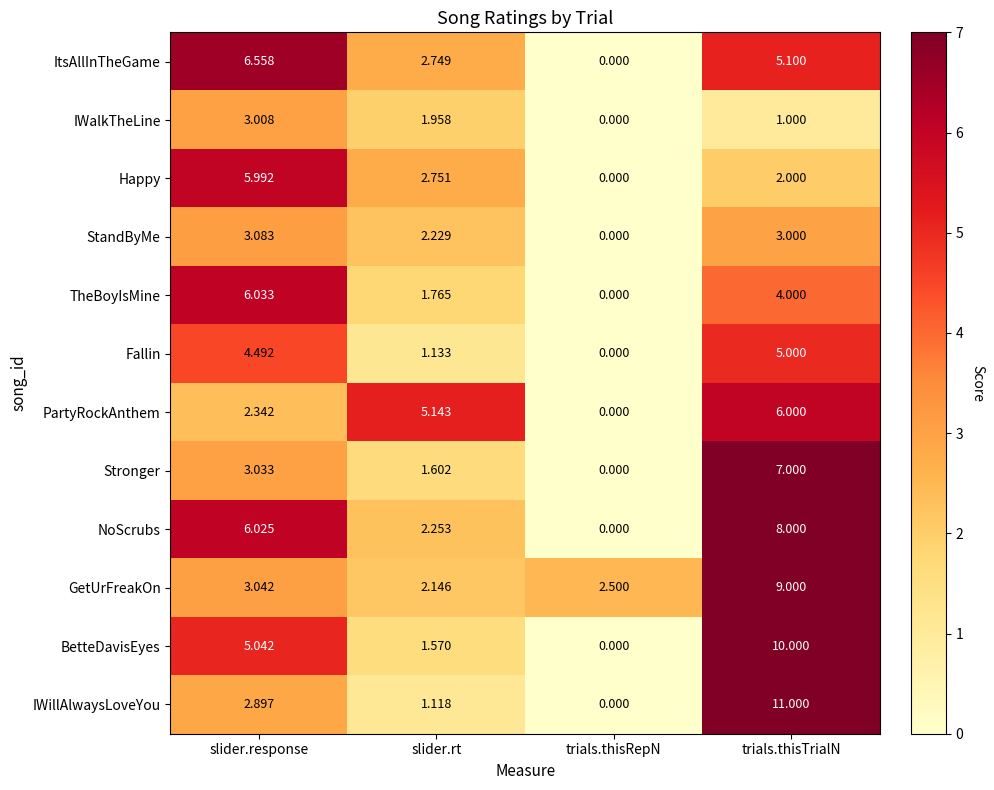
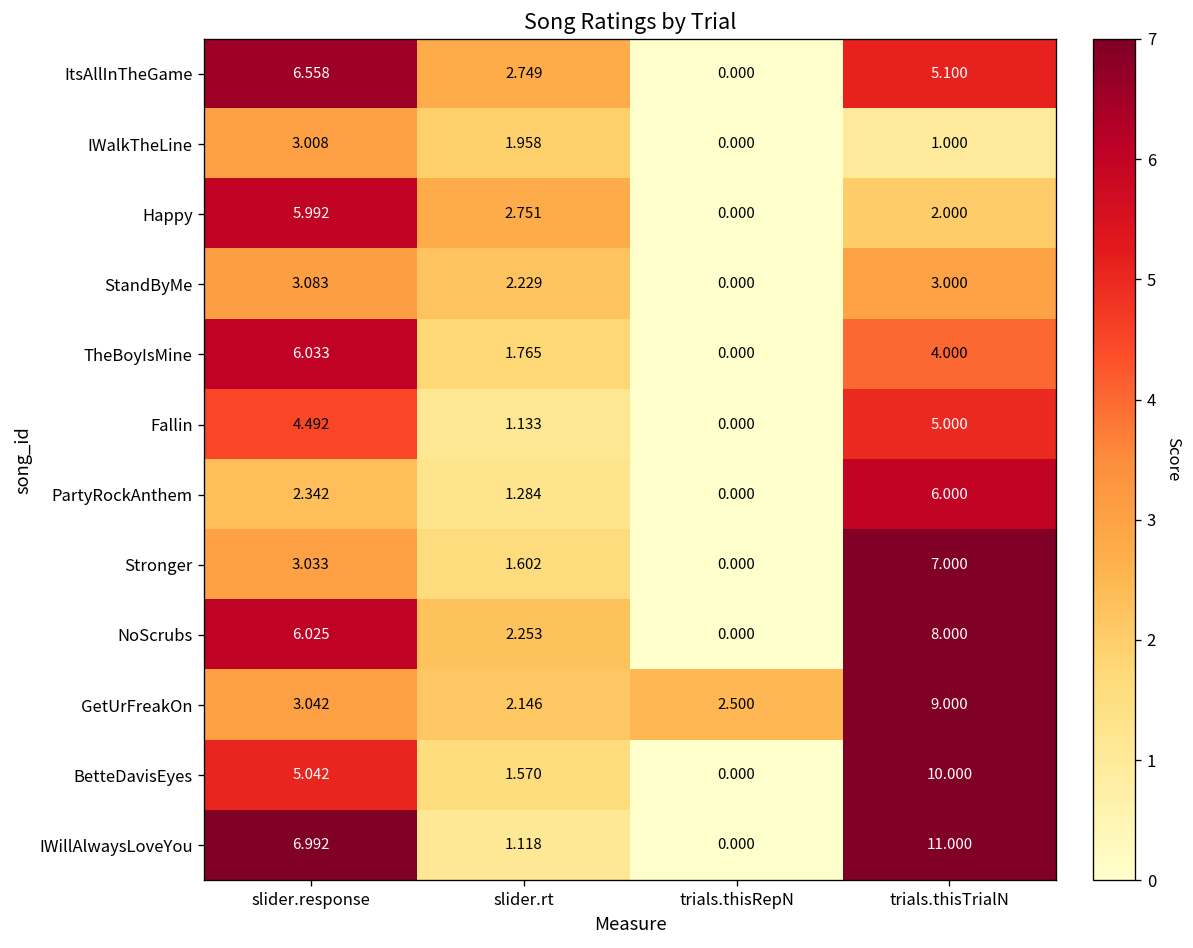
PartyRockAnthem, slider.rt: 5.143 -> 1.284
IWillAlwaysLoveYou, slider.response: 2.897 -> 6.992
